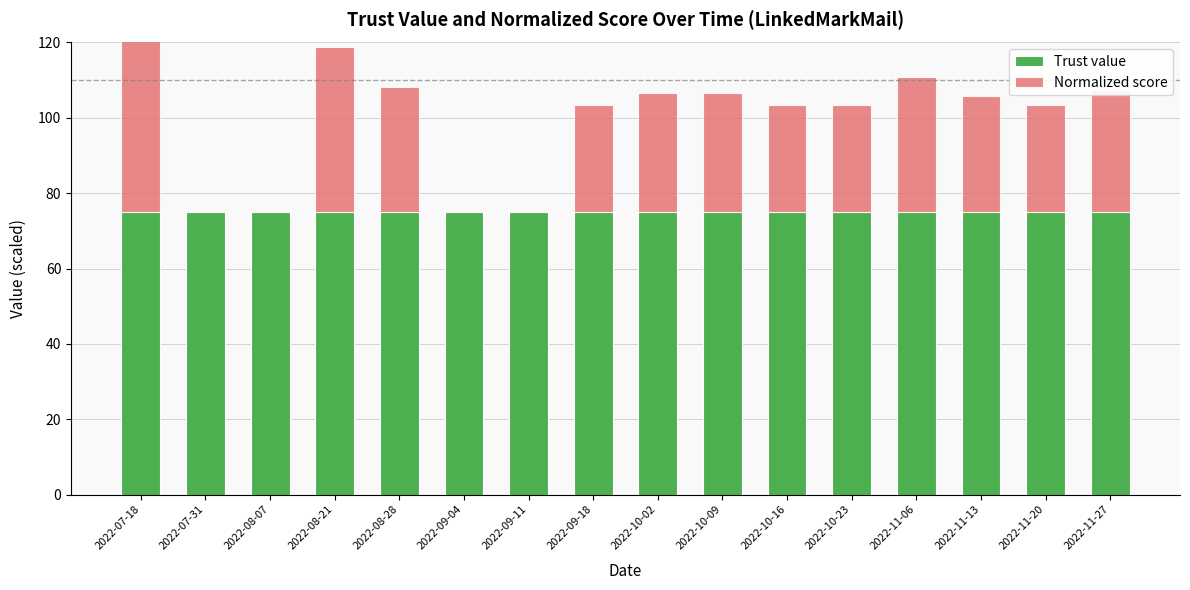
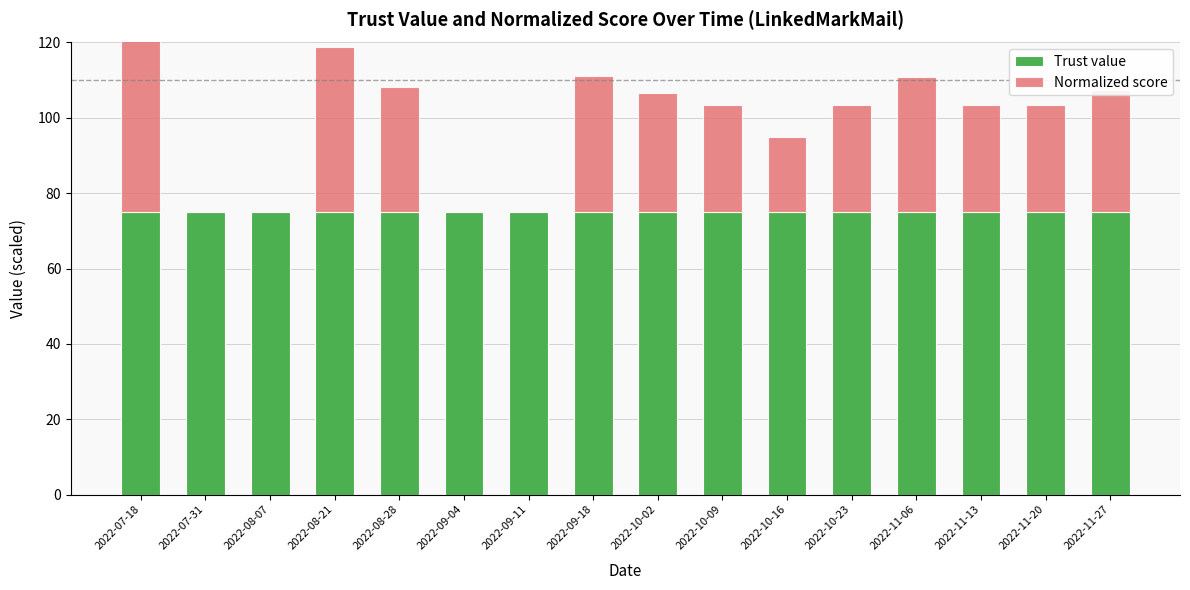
Normalized score, 2022-09-18: 28 -> 36
Normalized score, 2022-10-09: 32 -> 28
Normalized score, 2022-10-16: 28 -> 20
Normalized score, 2022-11-13: 31 -> 28
